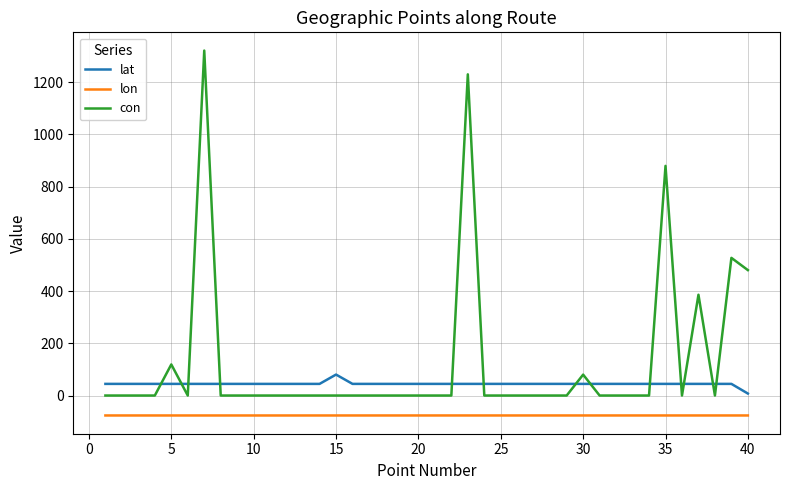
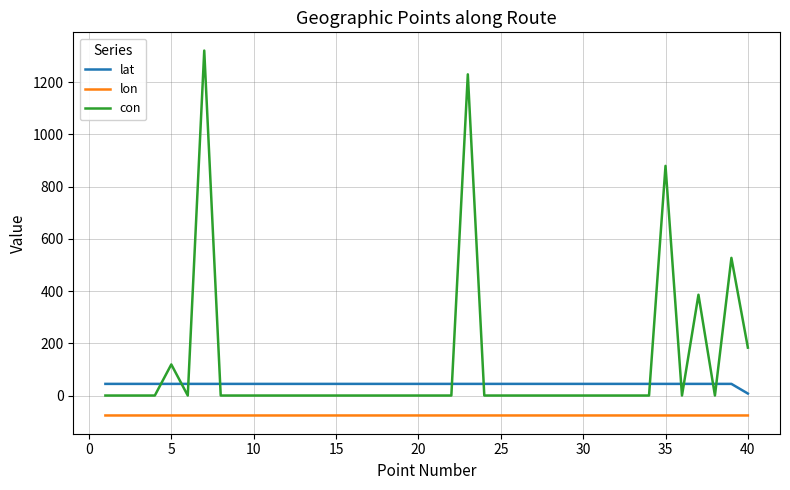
lat, 15: 80 -> 40
con, 30: 80 -> 0
con, 40: 480 -> 180
